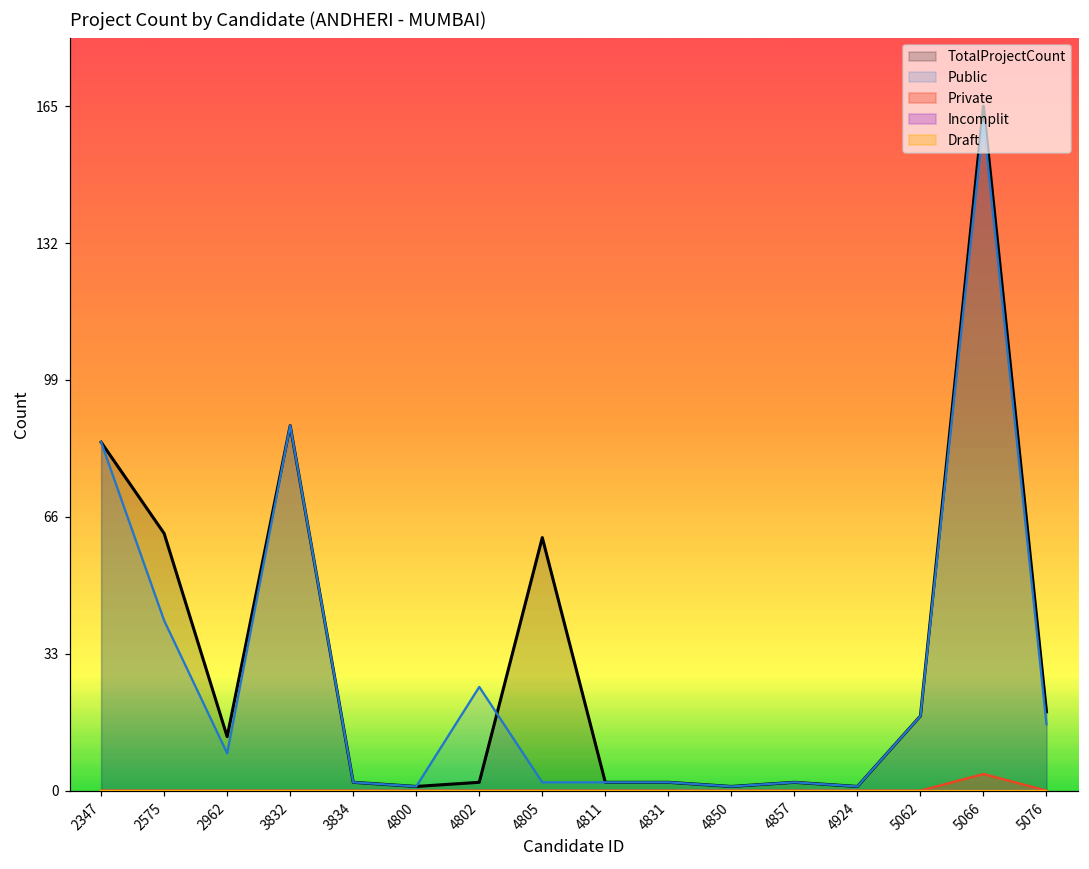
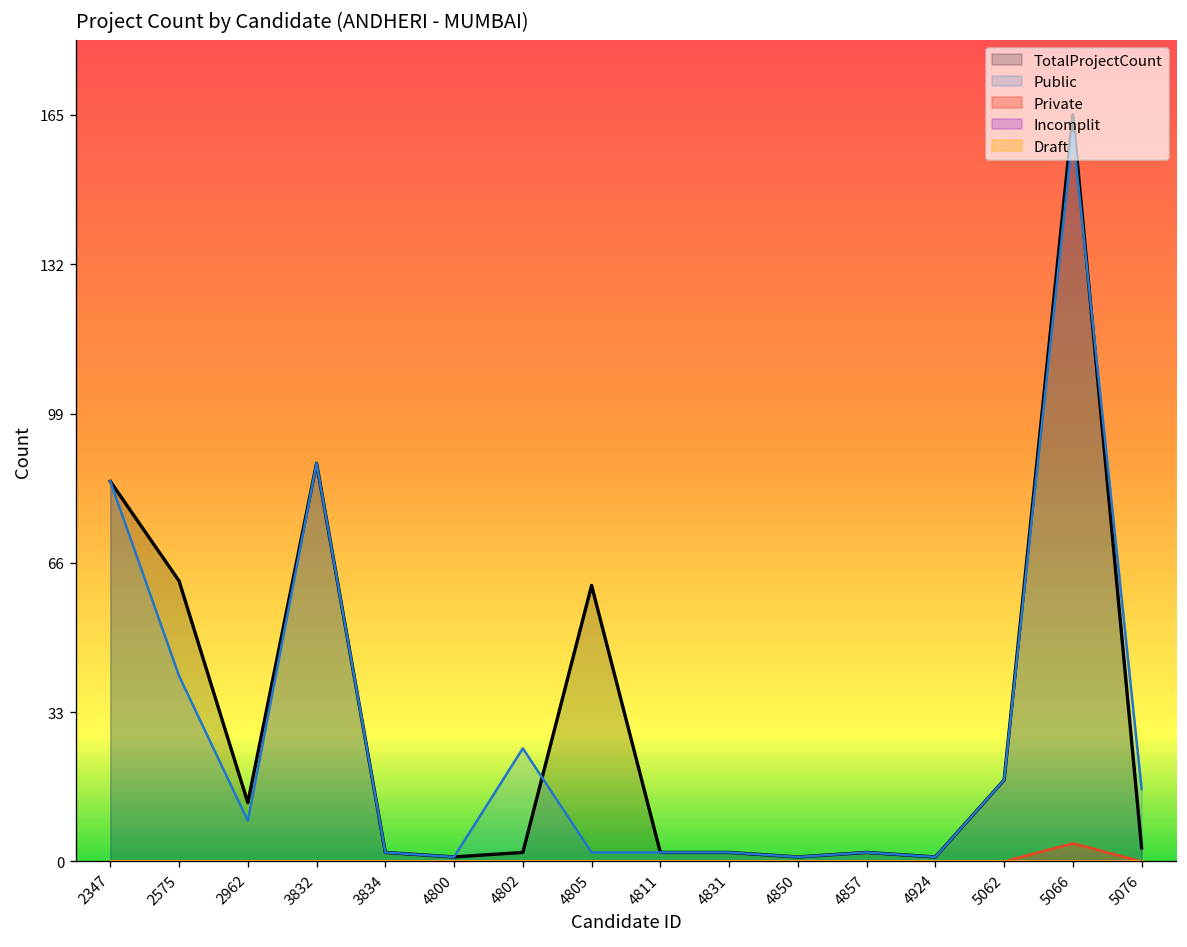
TotalProjectCount, 5076: 19 -> 3
